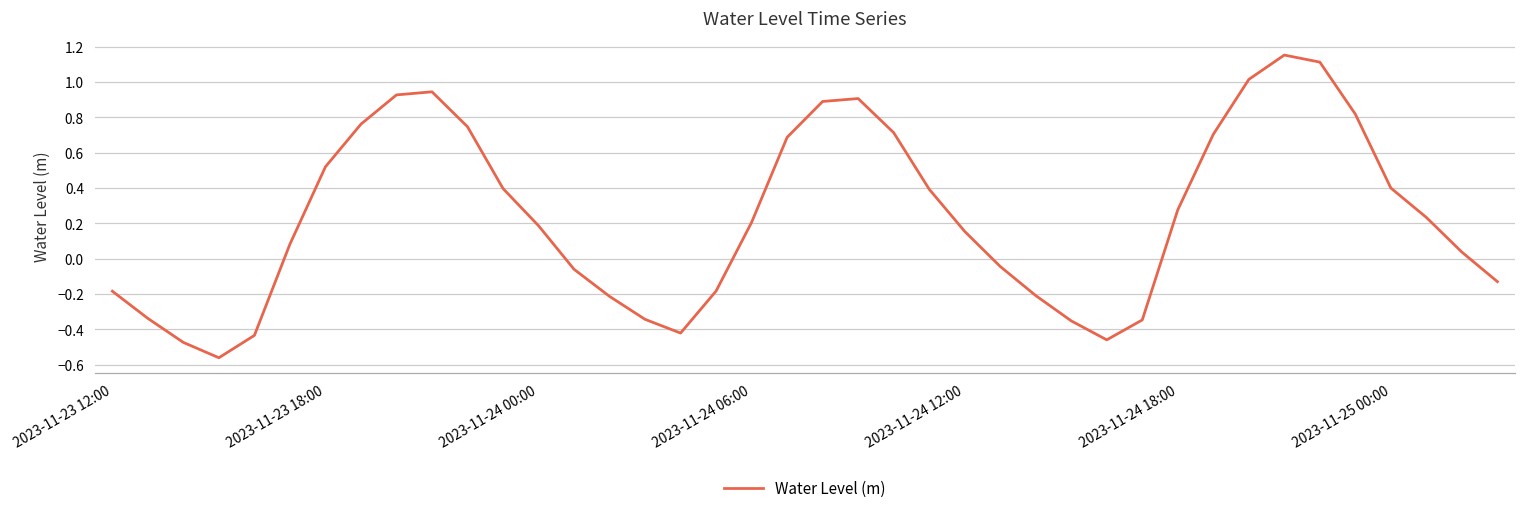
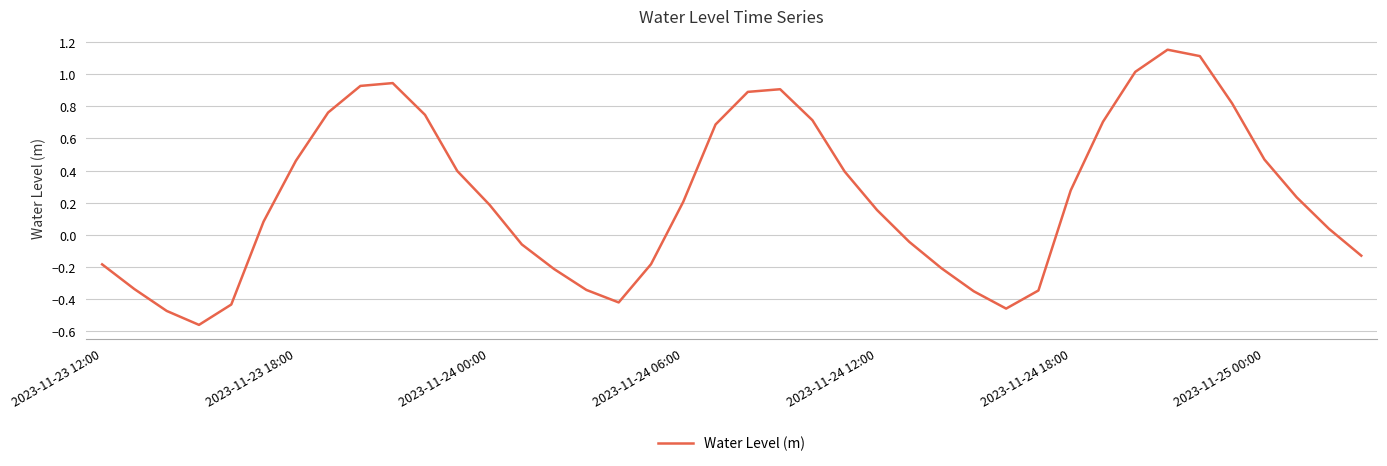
2023-11-23 18:00: 0.52 -> 0.46
2023-11-25 00:00: 0.40 -> 0.47
